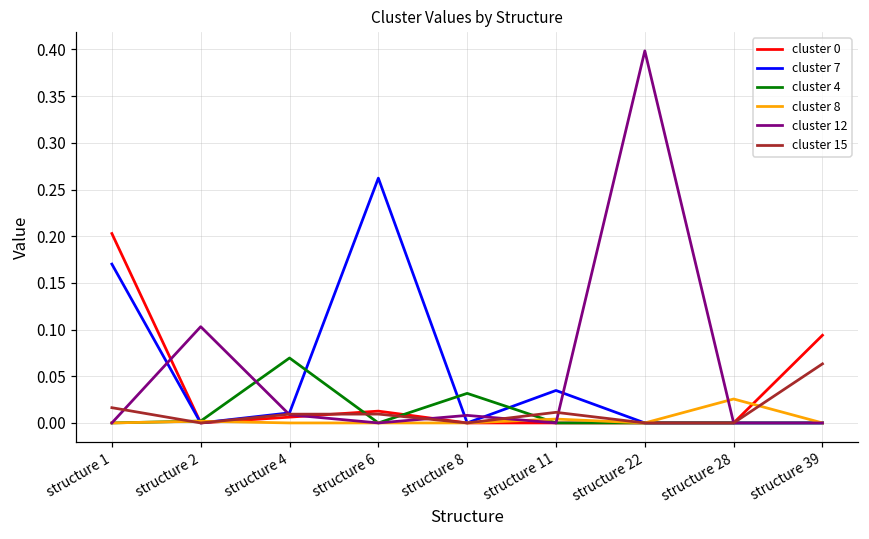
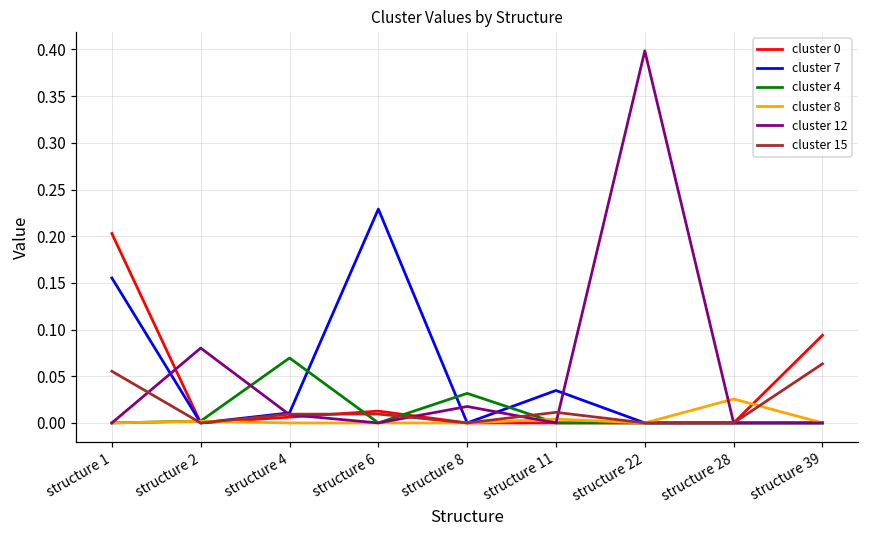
cluster 7, structure 1: 0.17 -> 0.16
cluster 15, structure 1: 0.02 -> 0.06
cluster 12, structure 2: 0.10 -> 0.08
cluster 7, structure 6: 0.26 -> 0.23
cluster 12, structure 8: 0.01 -> 0.02
